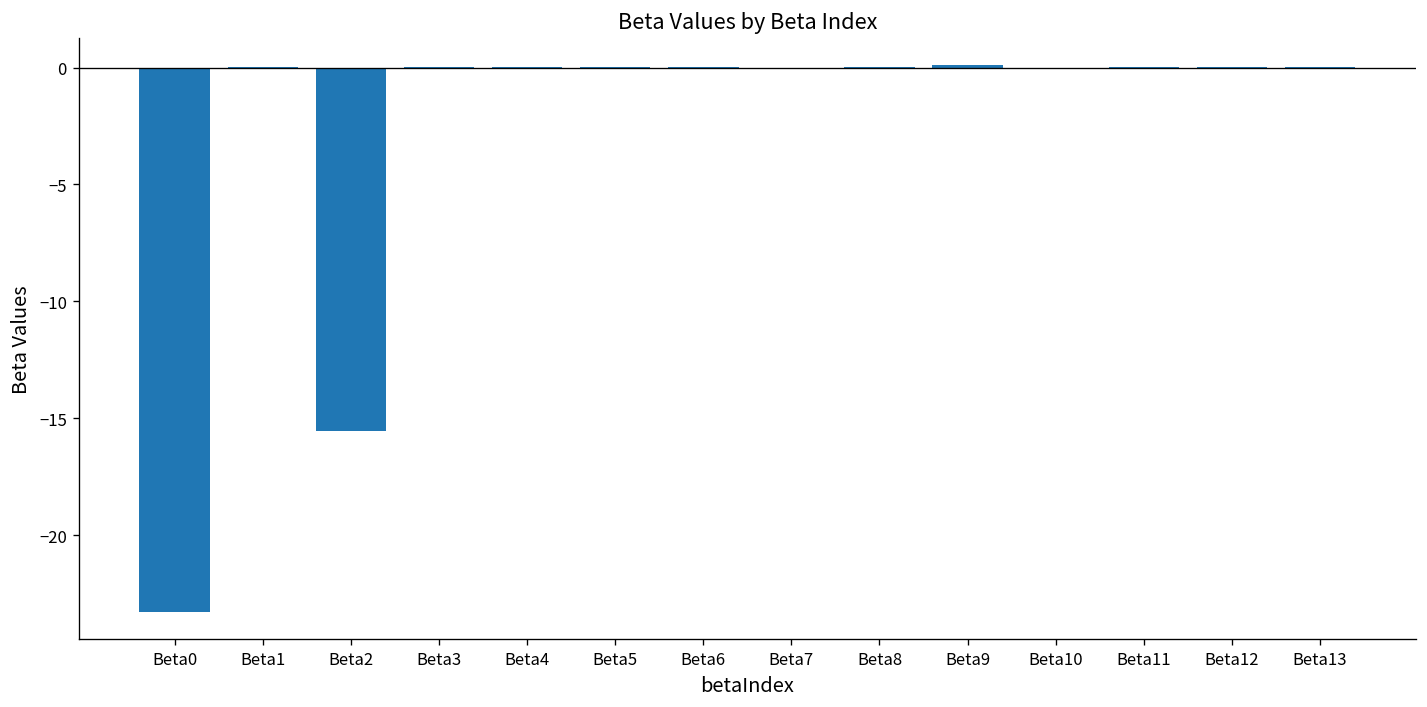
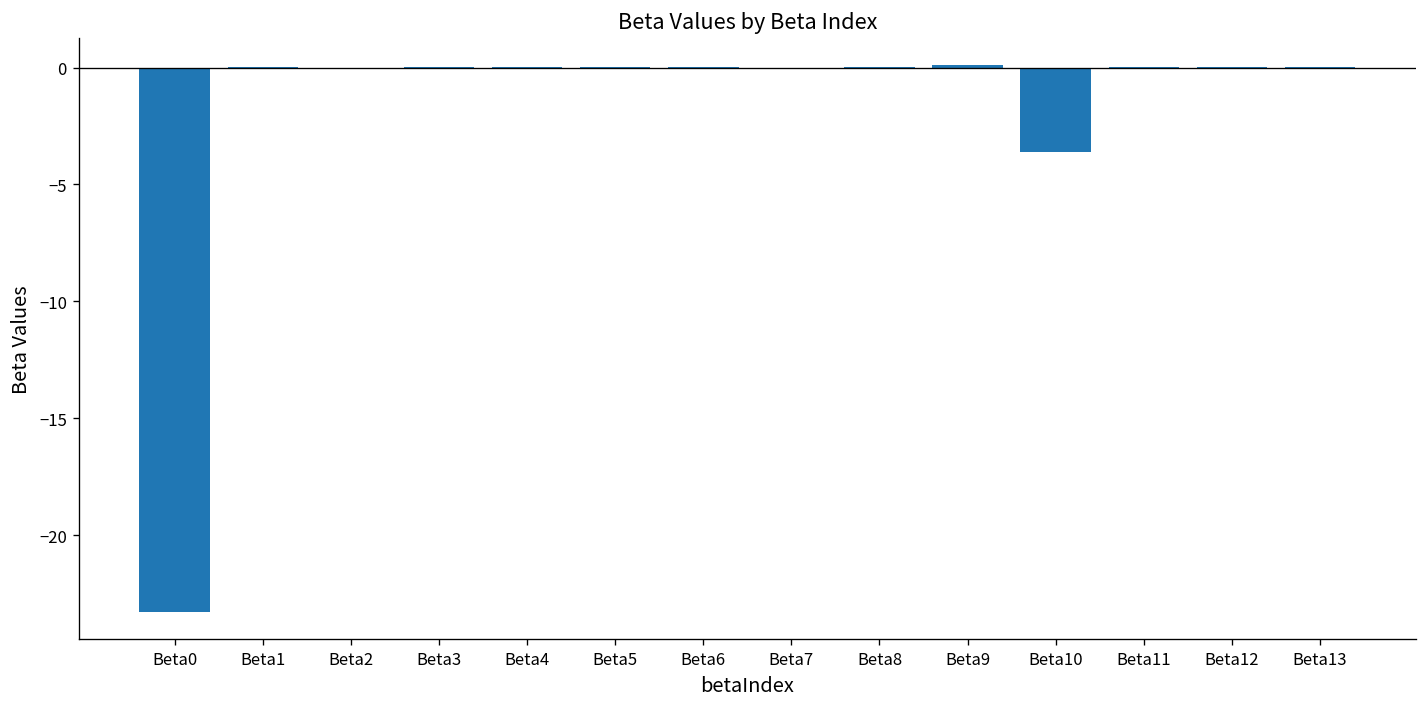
Beta2: -15.5 -> 0.0
Beta10: 0.0 -> -3.6
